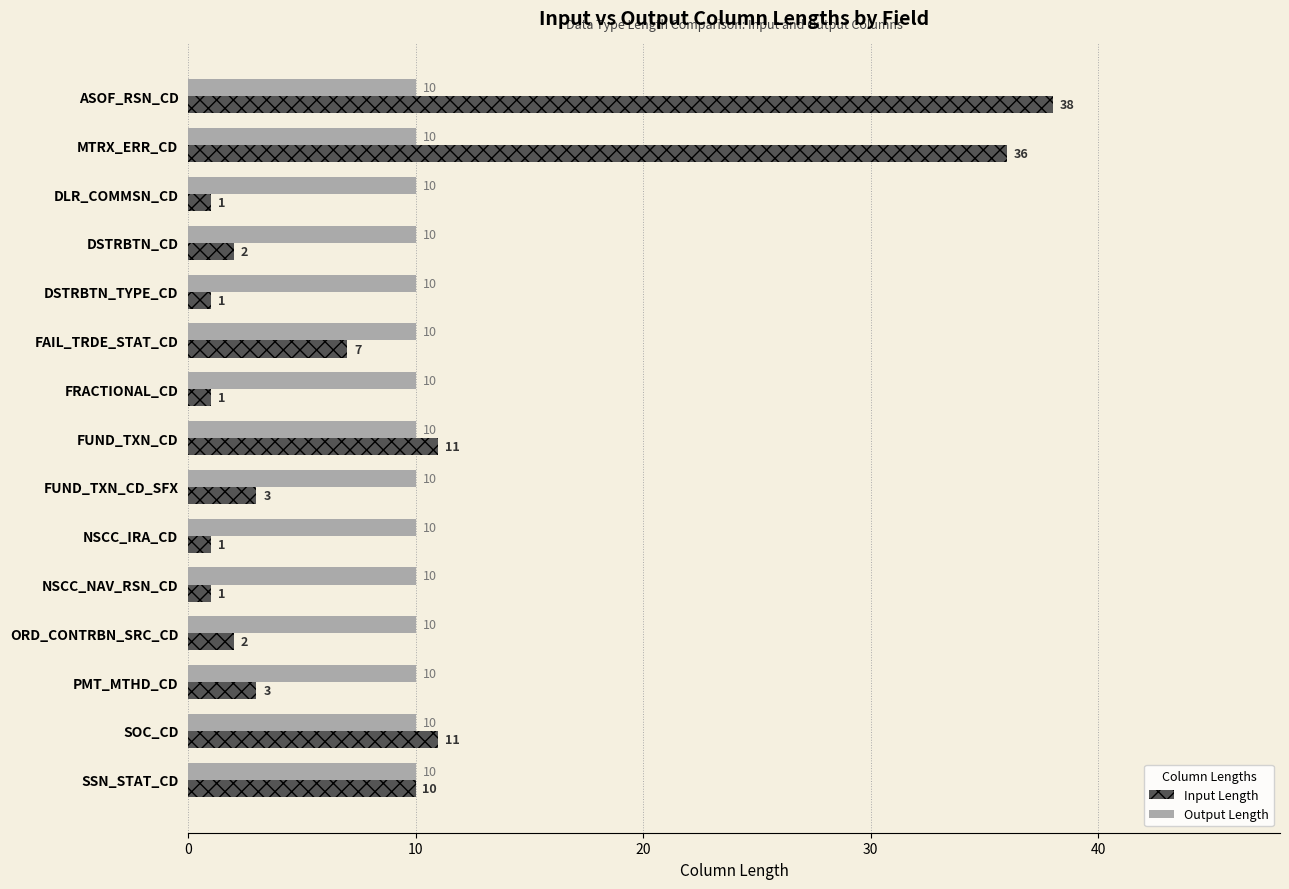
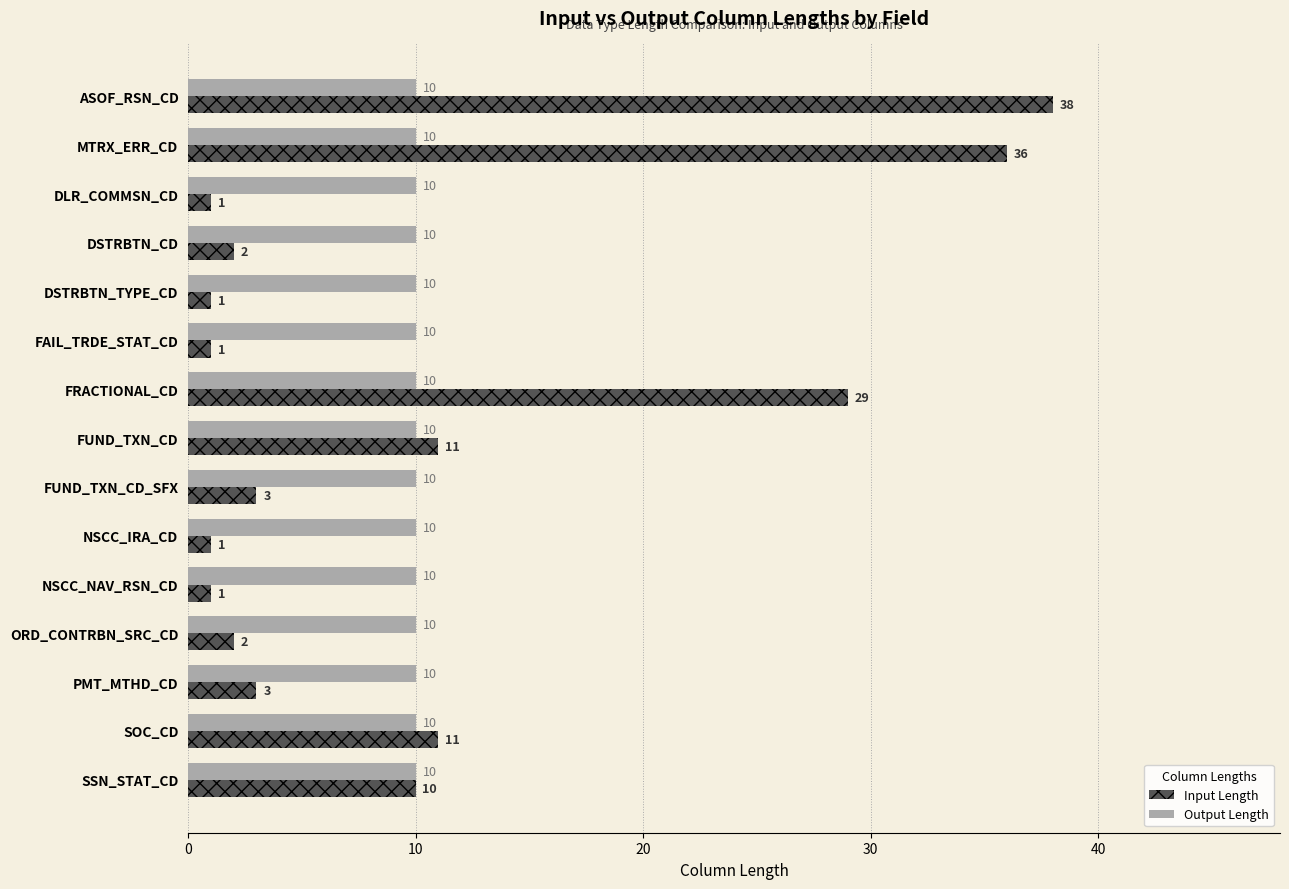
Input Length, FAIL_TRDE_STAT_CD: 7 -> 1
Input Length, FRACTIONAL_CD: 1 -> 29
